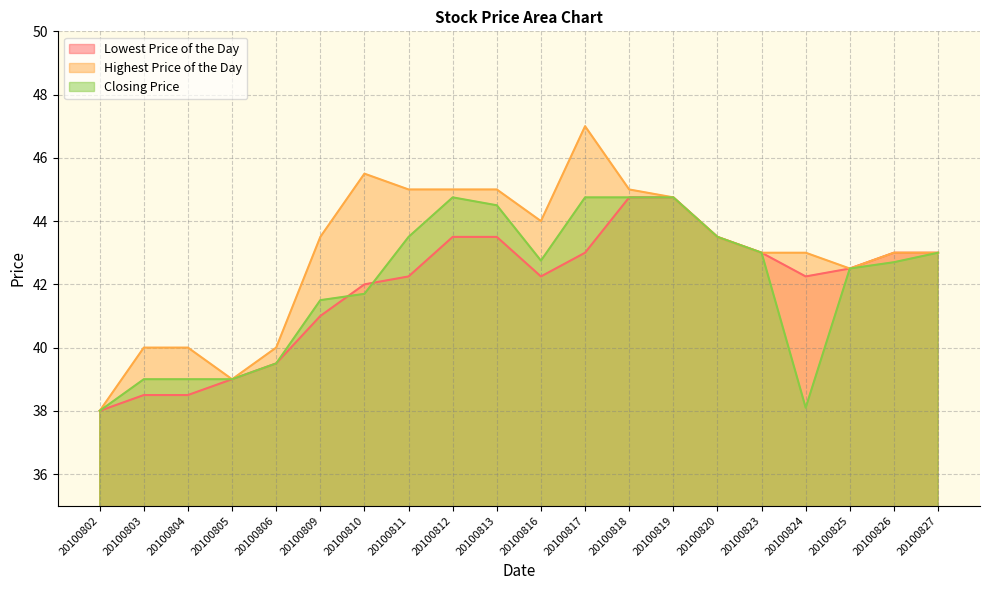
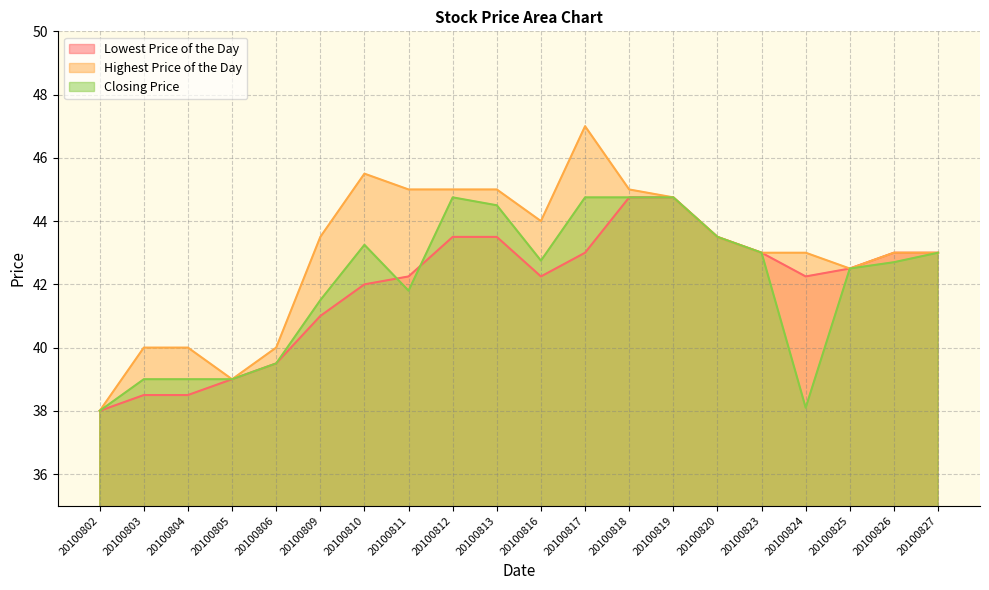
Closing Price, 20100810: 41.7 -> 43.3
Closing Price, 20100811: 43.5 -> 41.8
